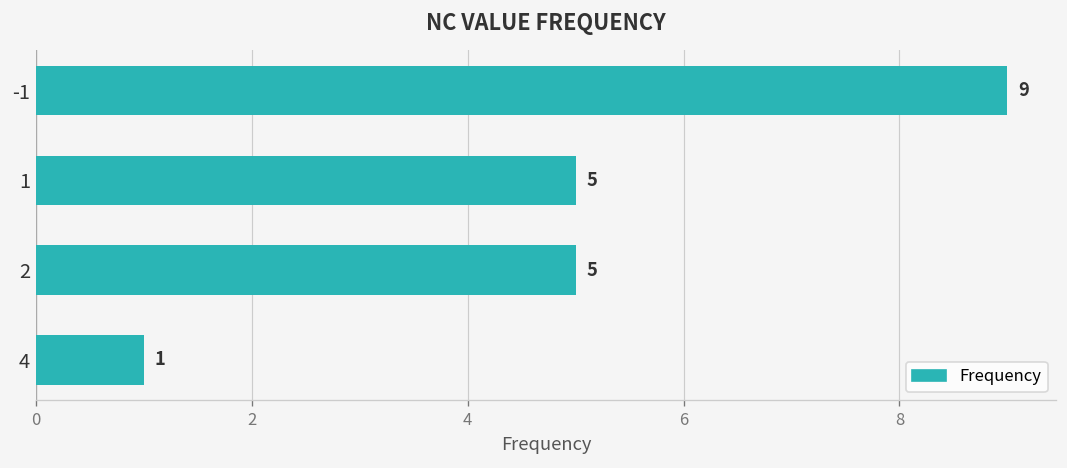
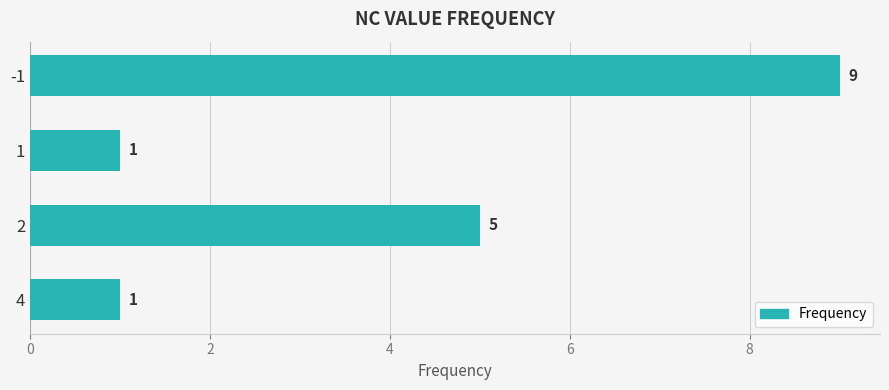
1: 5 -> 1
